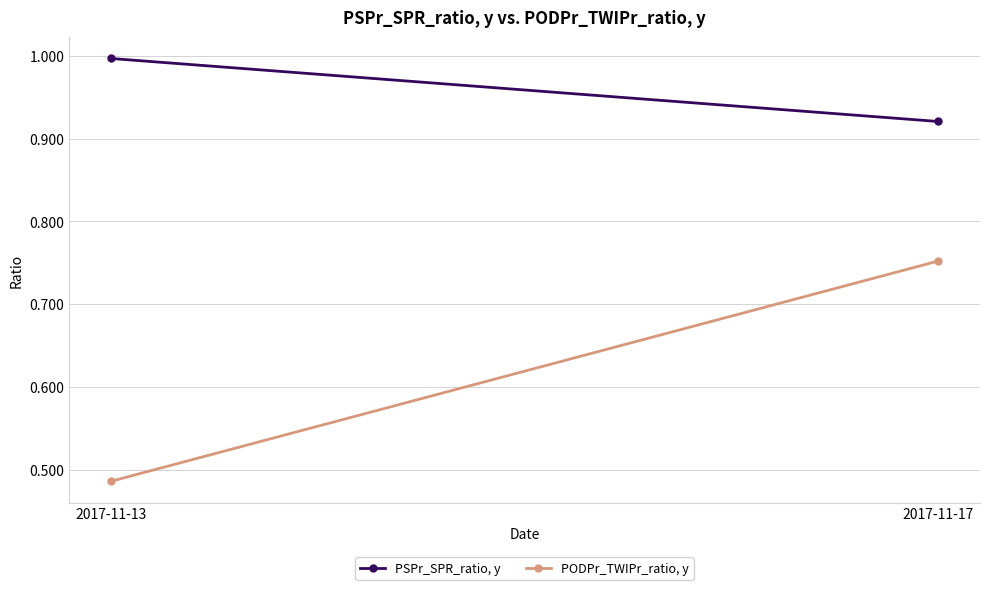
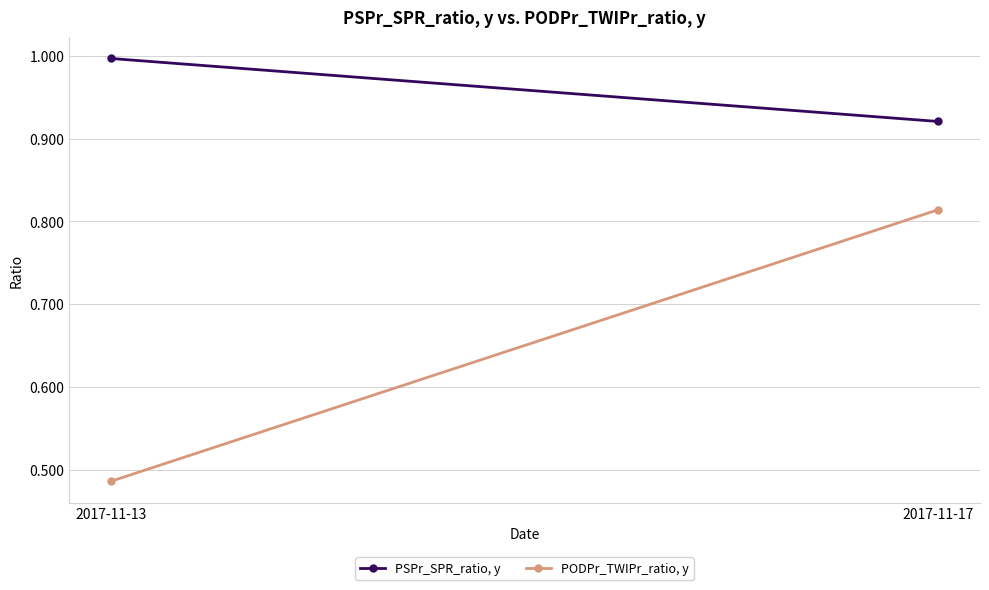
PODPr_TWIPr_ratio, y, 2017-11-17: 0.75 -> 0.81
